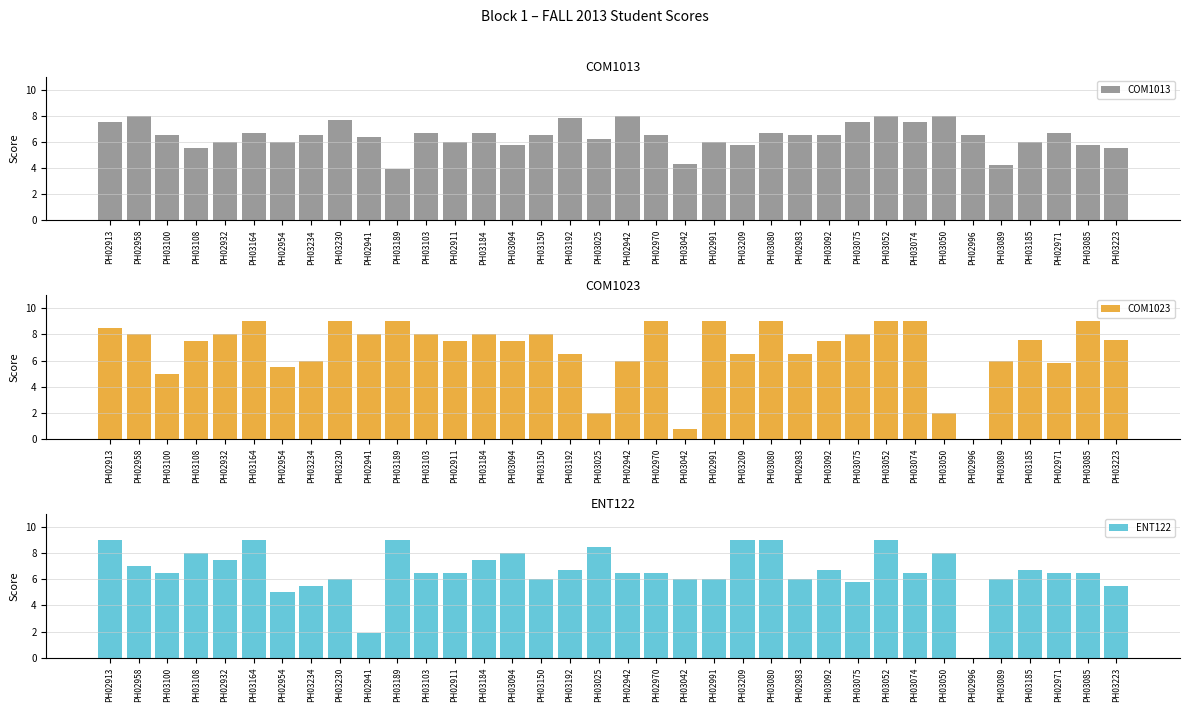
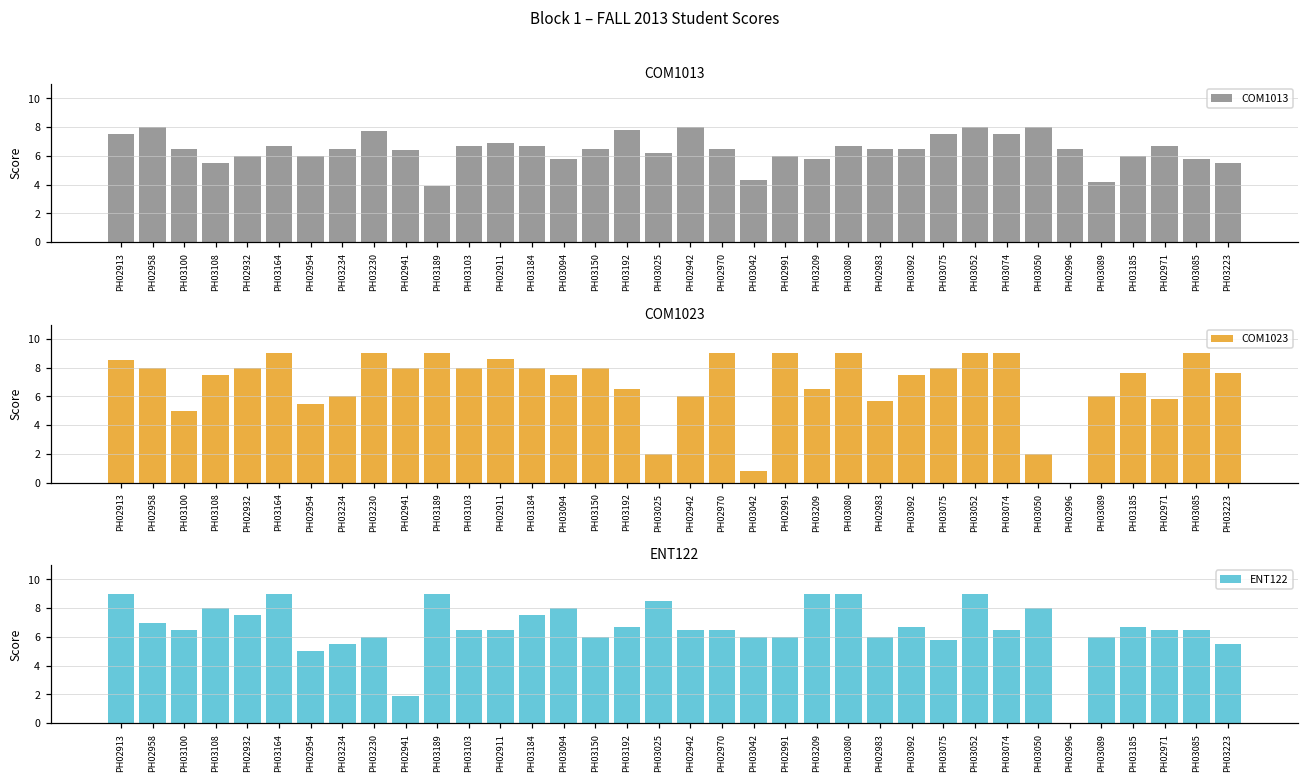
COM1013, PH02911: 6.0 -> 6.9
COM1023, PH02911: 7.5 -> 8.6
COM1023, PH02983: 6.5 -> 5.7
